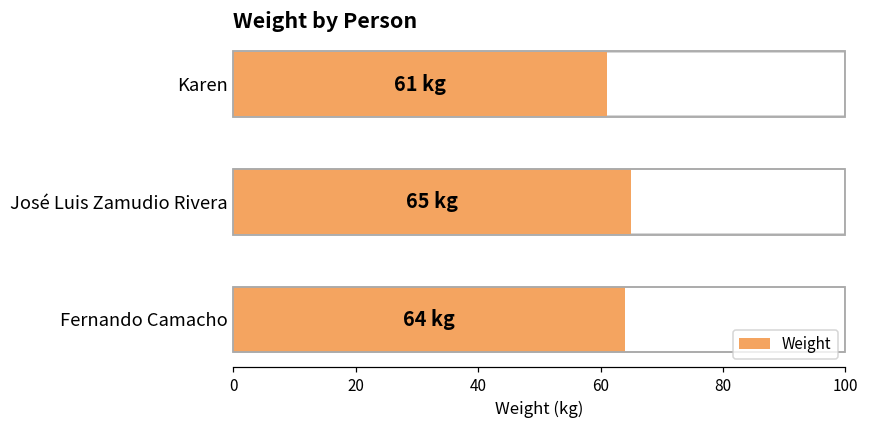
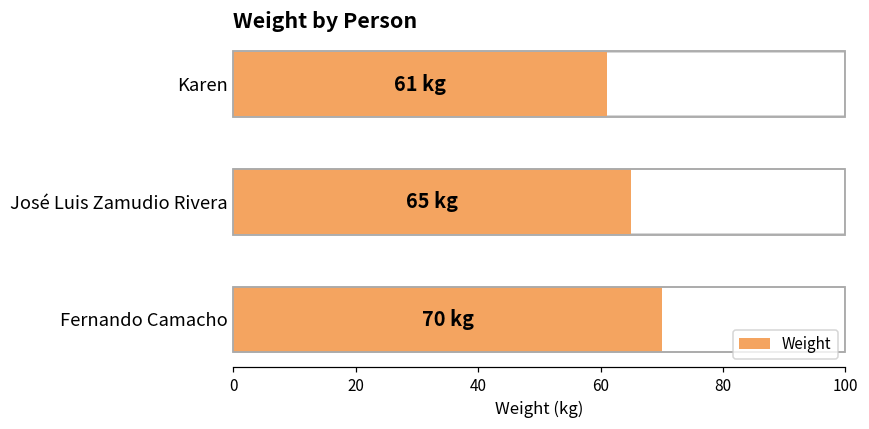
Weight, Fernando Camacho: 64 -> 70
